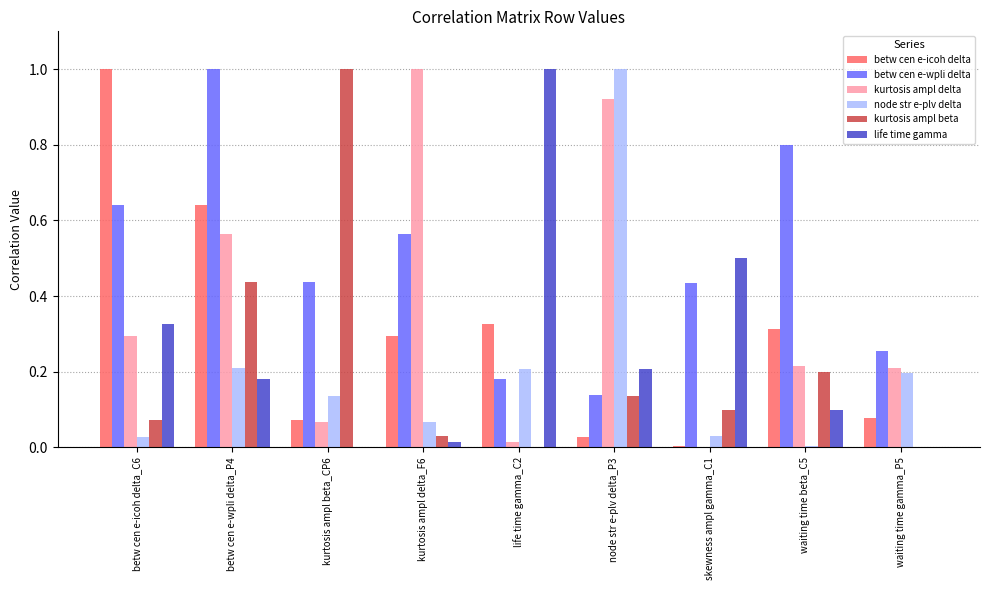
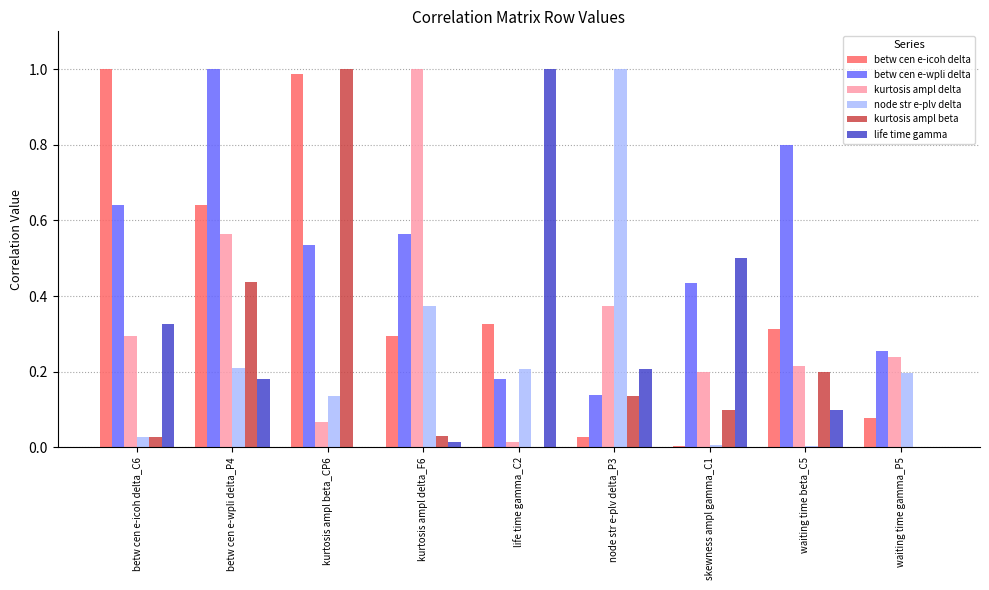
kurtosis ampl beta, betw cen e-icoh delta_C6: 0.07 -> 0.03
betw cen e-icoh delta, kurtosis ampl beta_CP6: 0.07 -> 0.99
betw cen e-wpli delta, kurtosis ampl beta_CP6: 0.44 -> 0.54
node str e-plv delta, kurtosis ampl delta_F6: 0.07 -> 0.37
kurtosis ampl delta, node str e-plv delta_P3: 0.92 -> 0.37
kurtosis ampl delta, skewness ampl gamma_C1: 0.0 -> 0.2
node str e-plv delta, skewness ampl gamma_C1: 0.03 -> 0.01
kurtosis ampl delta, waiting time gamma_P5: 0.21 -> 0.24
